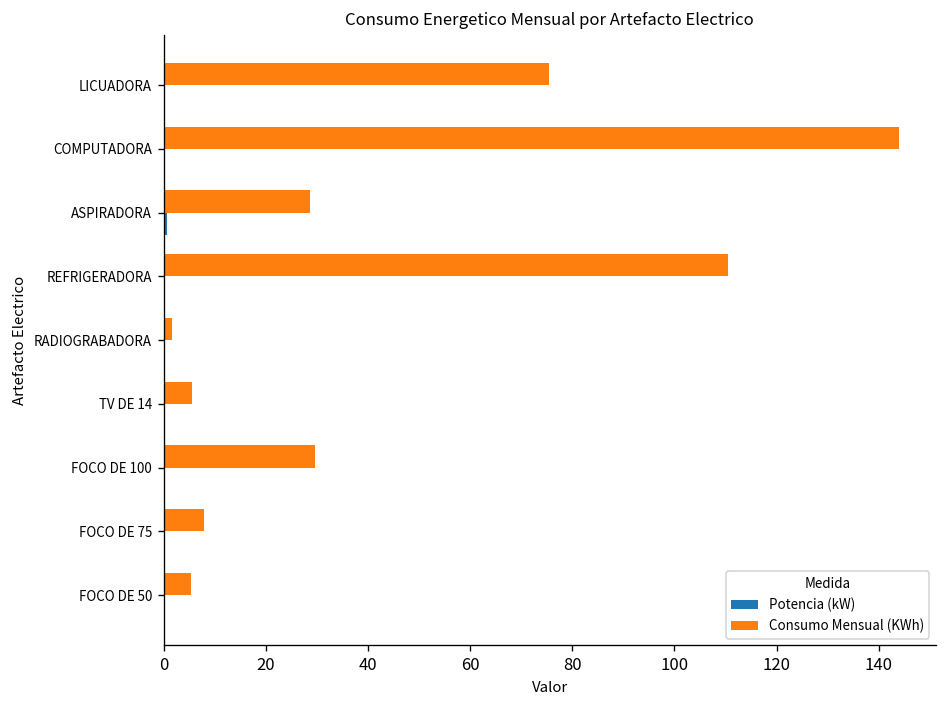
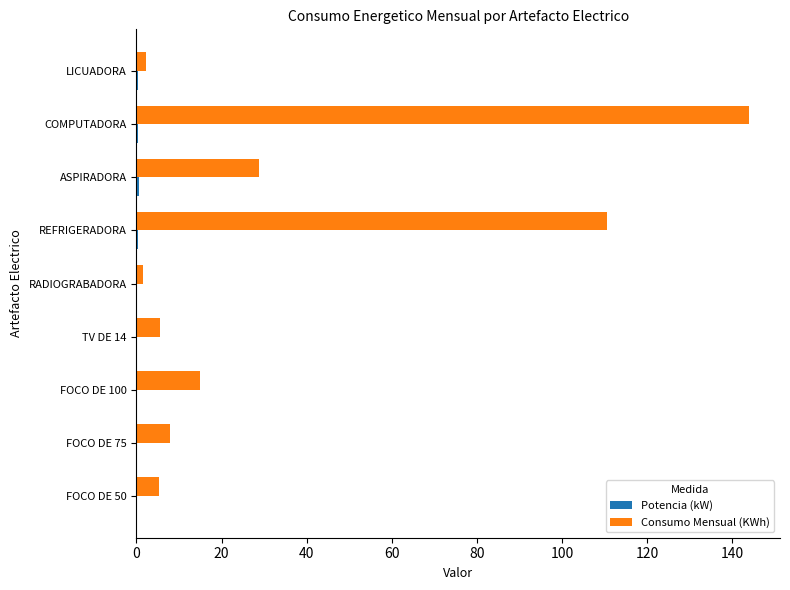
Consumo Mensual (KWh), LICUADORA: 75 -> 2
Consumo Mensual (KWh), FOCO DE 100: 30 -> 15
